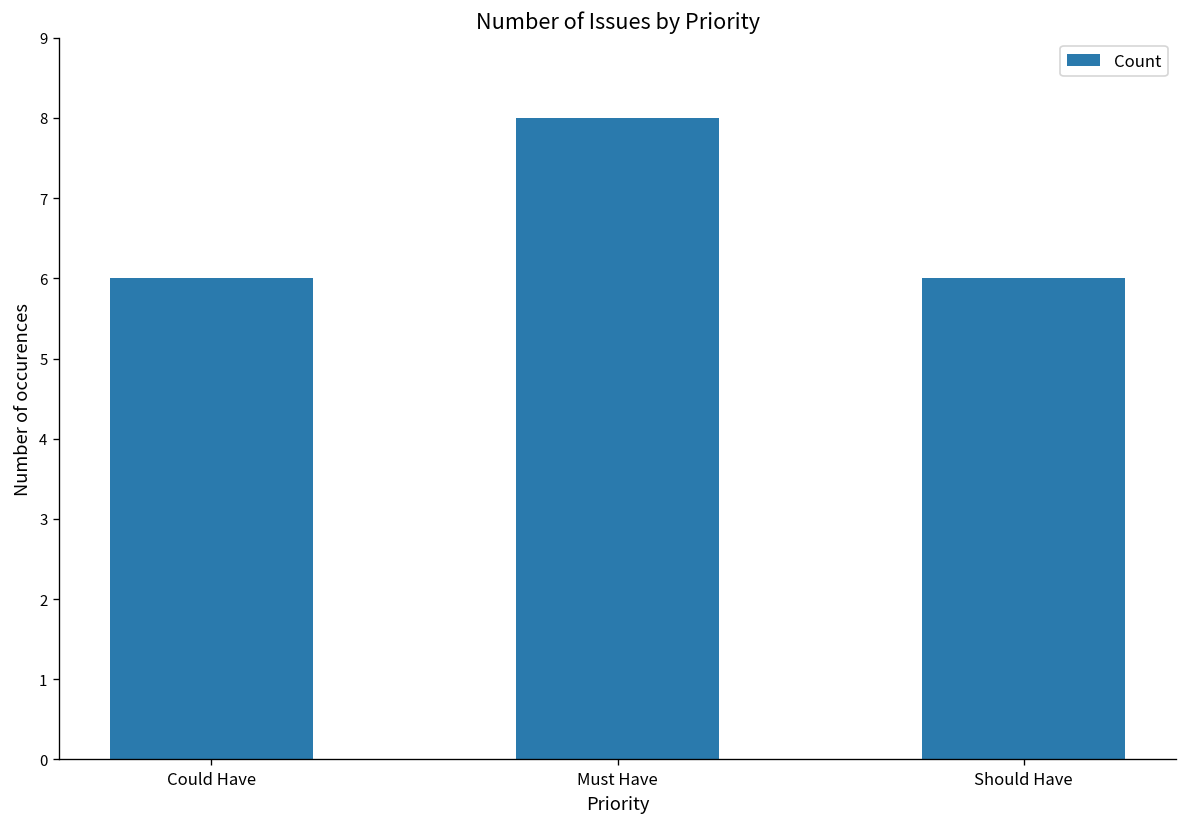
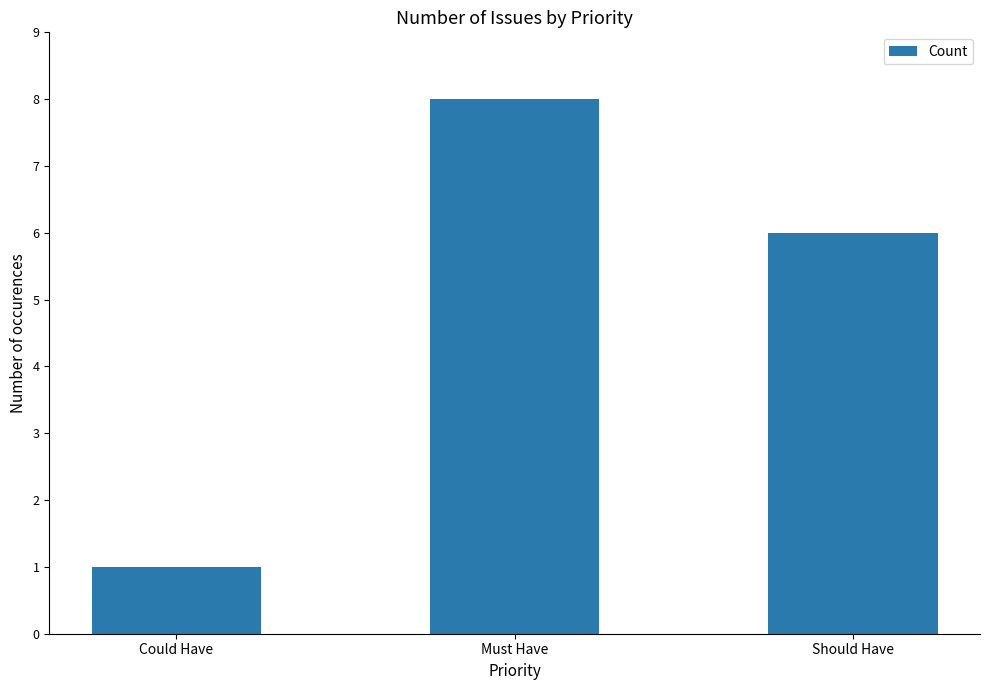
Could Have: 6 -> 1
